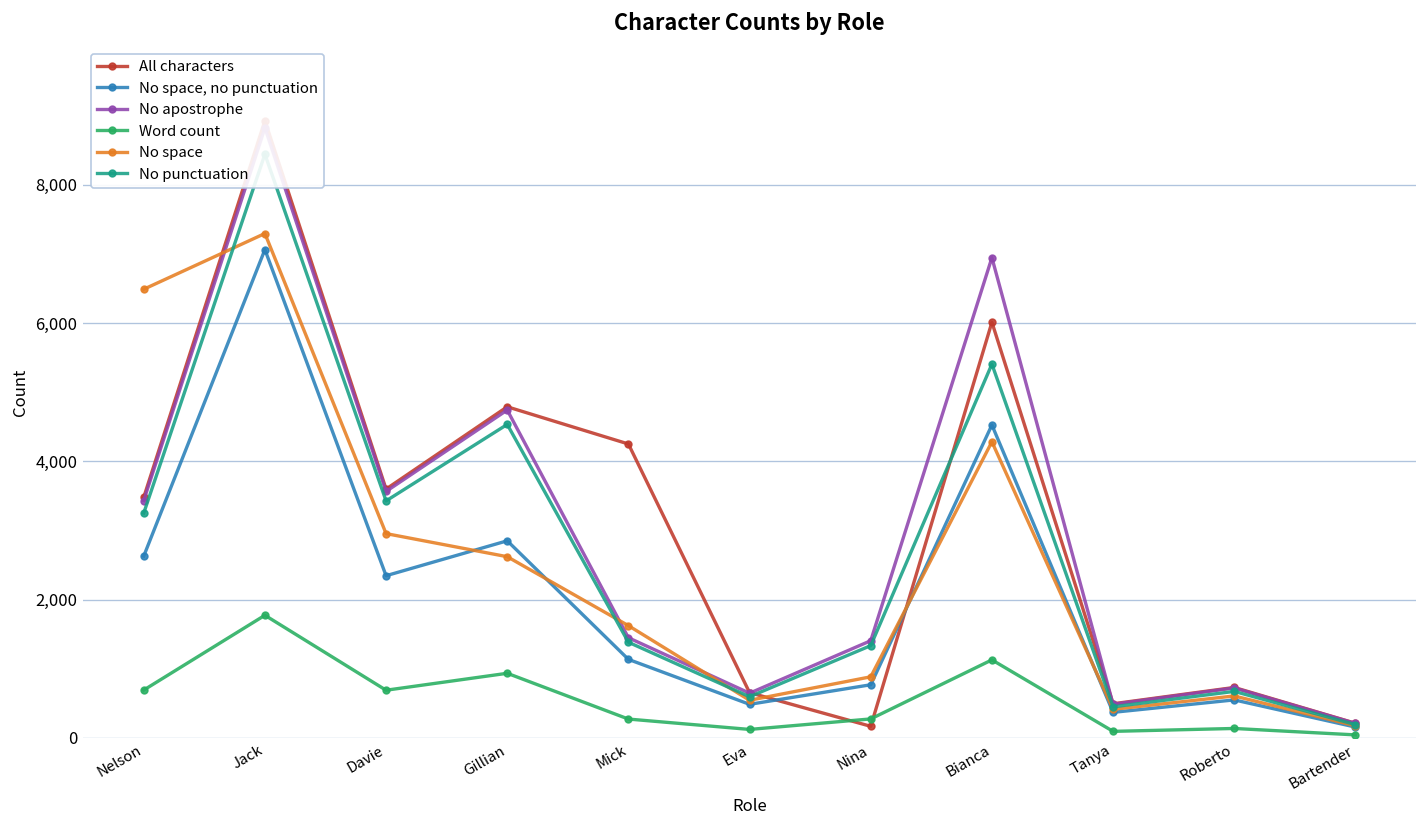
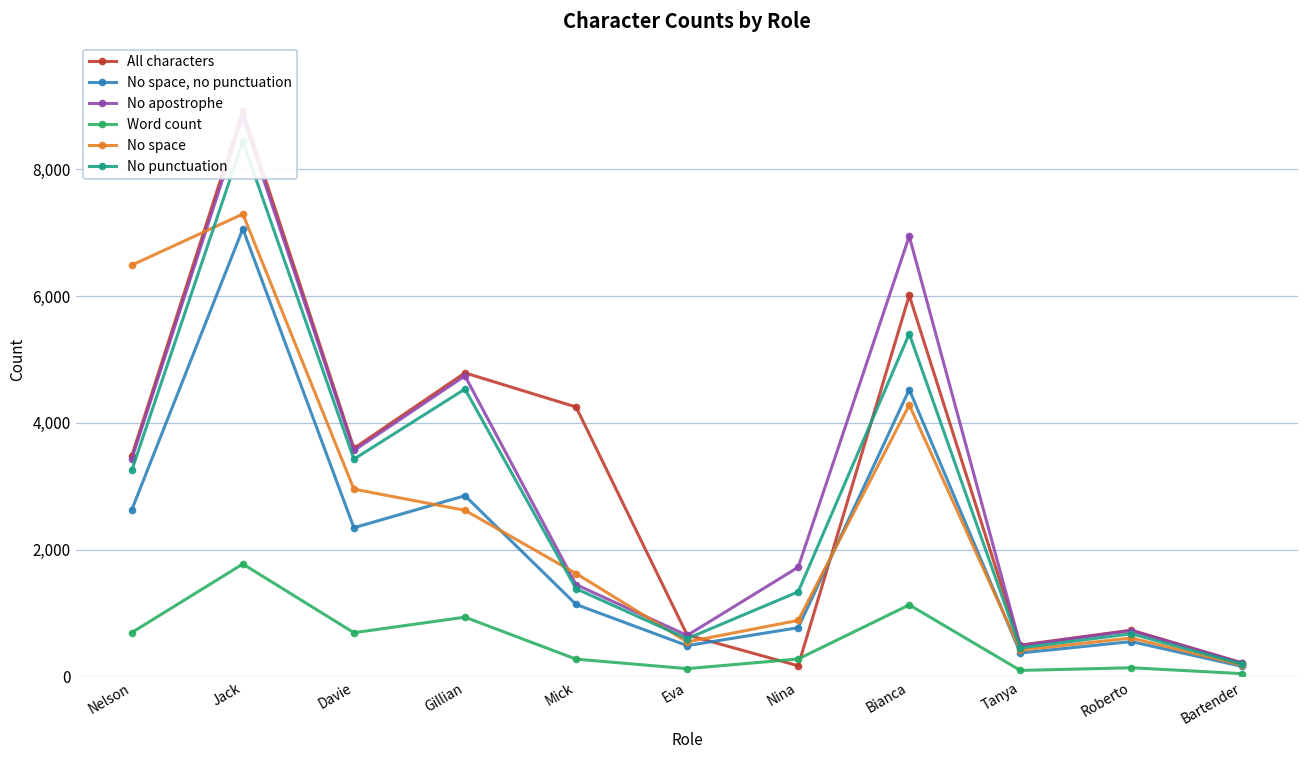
No apostrophe, Nina: 1,400 -> 1,700
